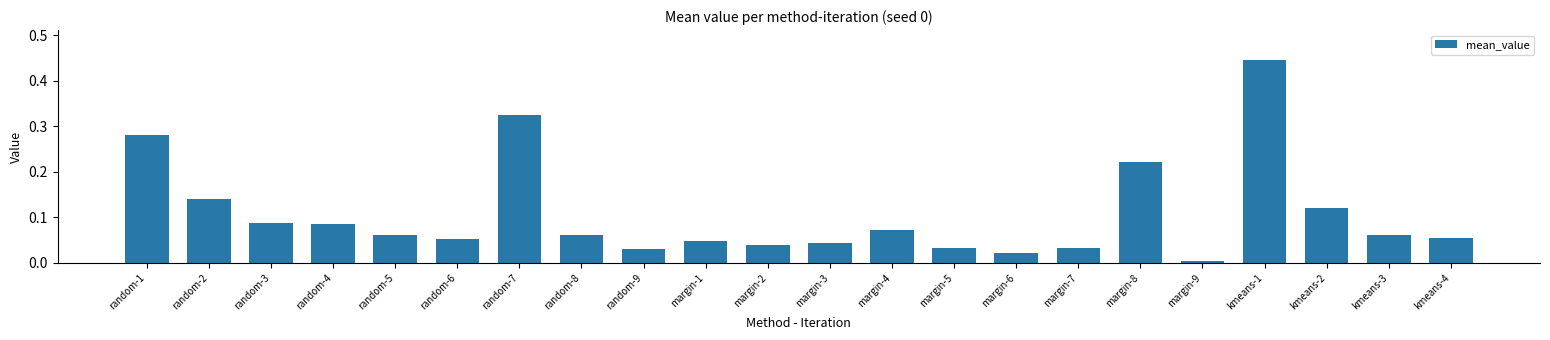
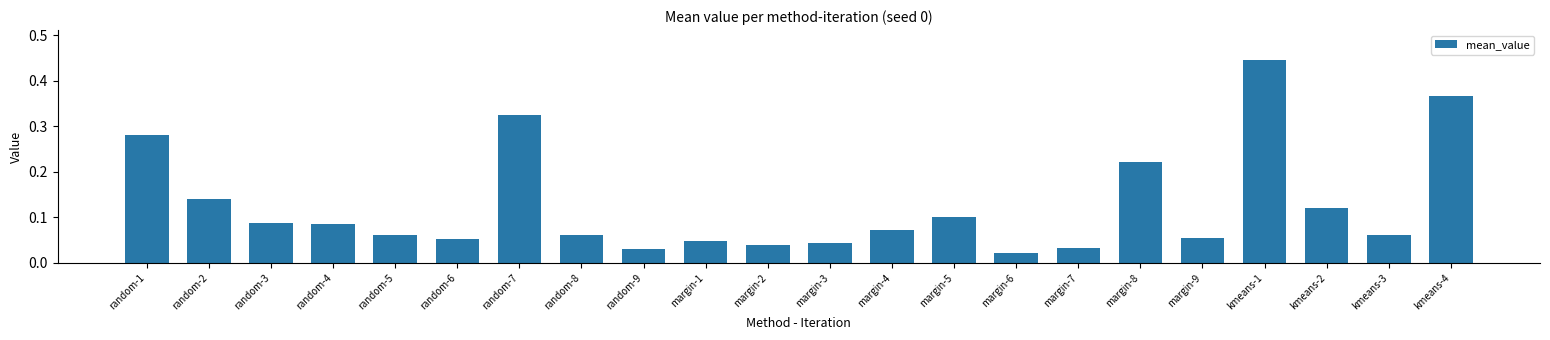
margin-5: 0.03 -> 0.10
margin-9: 0.00 -> 0.06
kmeans-4: 0.05 -> 0.37
